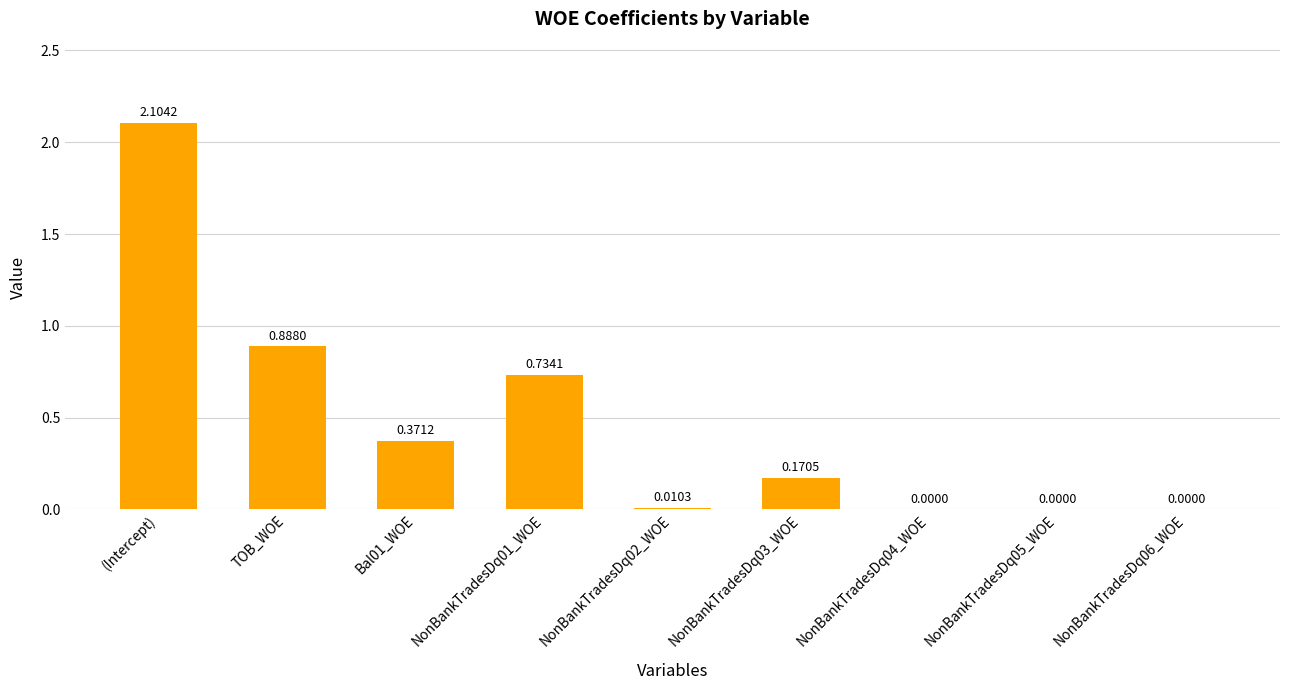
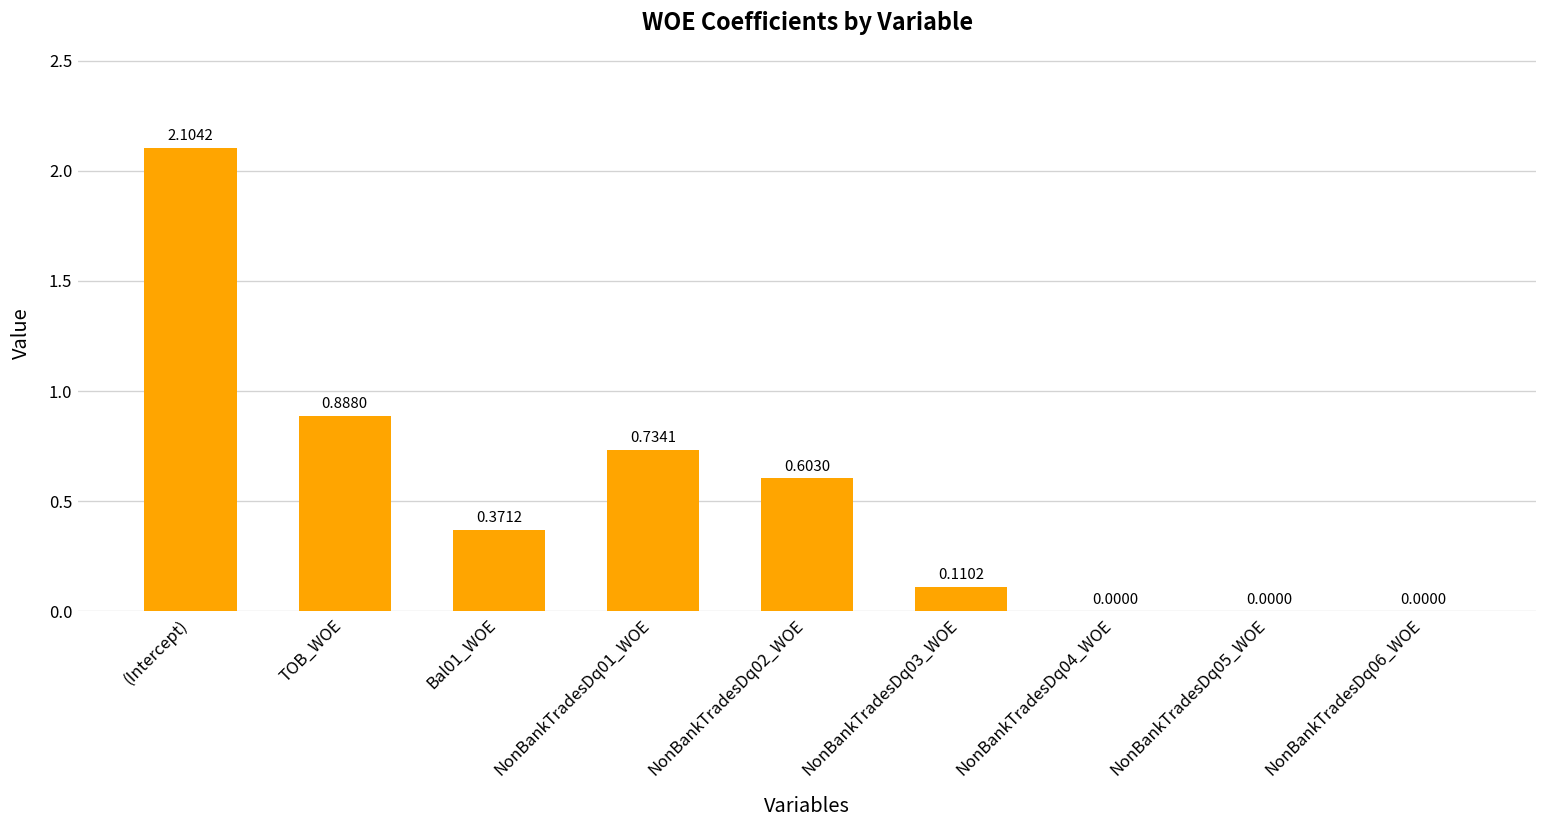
NonBankTradesDq02_WOE: 0.0103 -> 0.6030
NonBankTradesDq03_WOE: 0.1705 -> 0.1102
